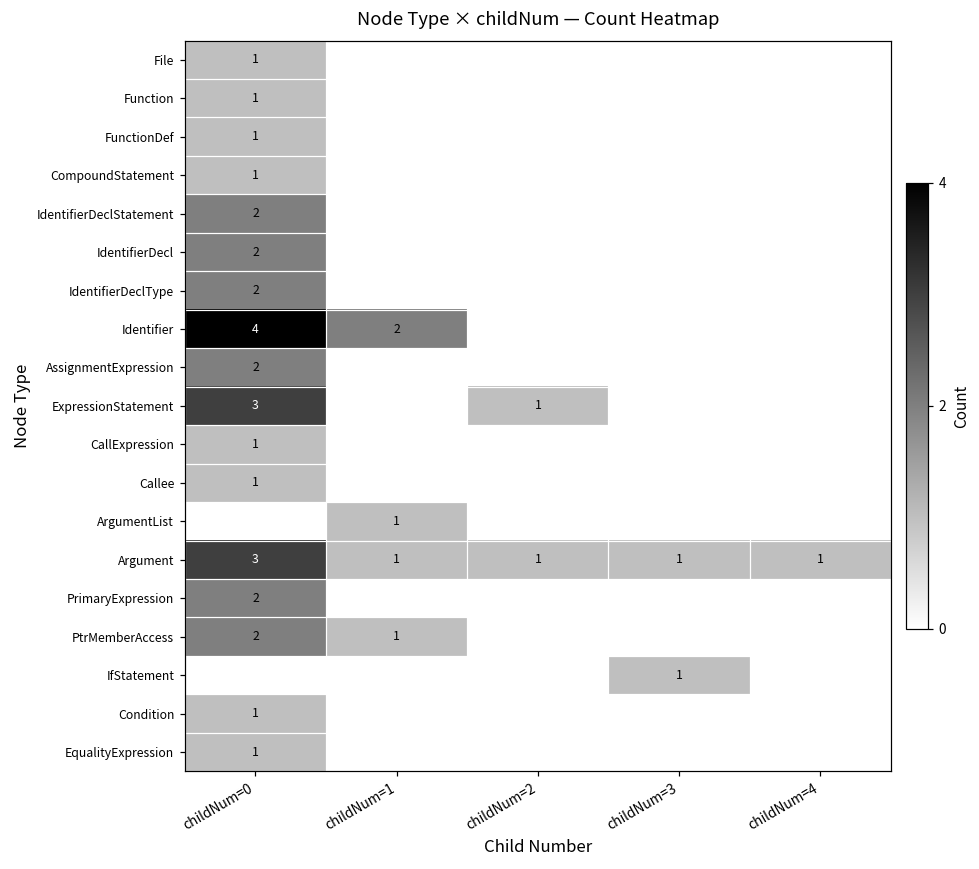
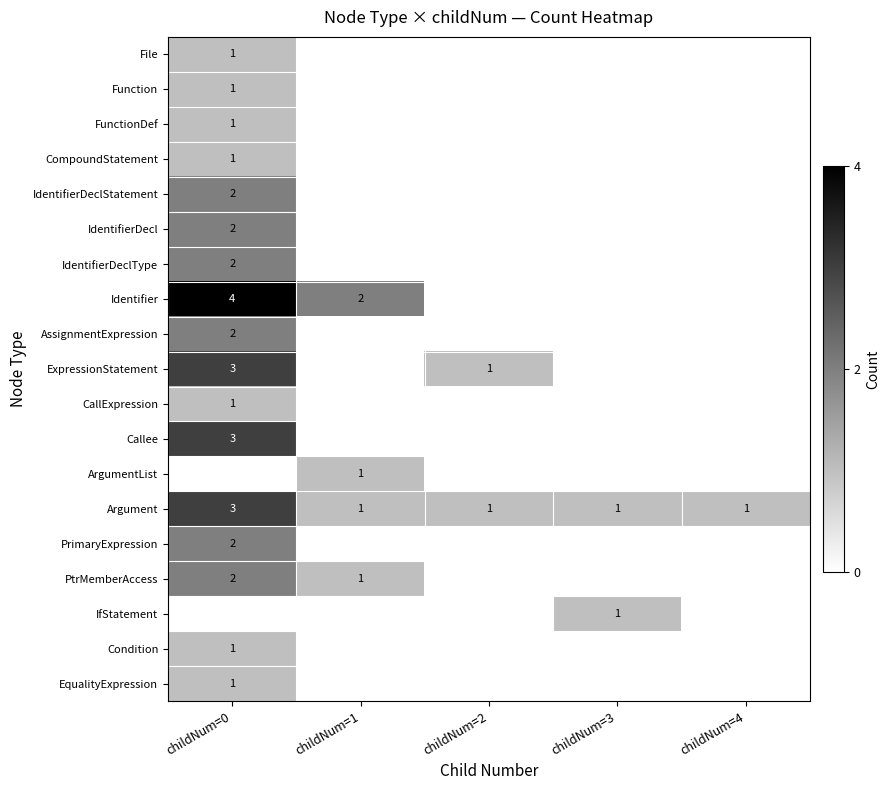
Callee, childNum=0: 1 -> 3
